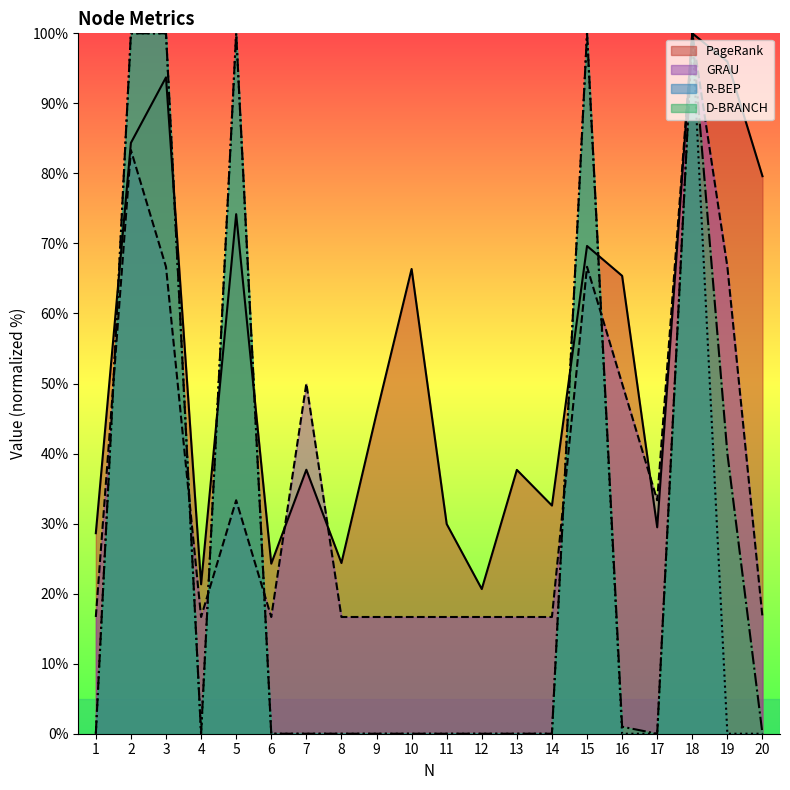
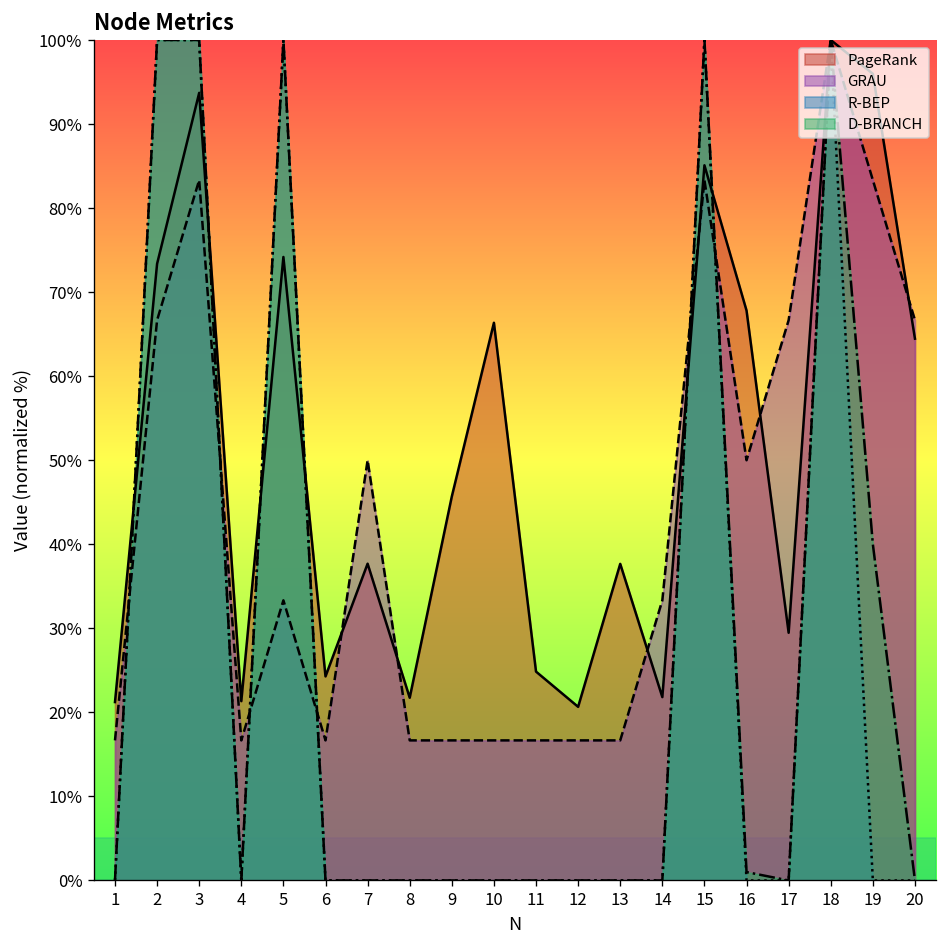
PageRank, 1: 29% -> 21%
PageRank, 2: 84% -> 73%
GRAU, 2: 83% -> 67%
GRAU, 3: 67% -> 83%
PageRank, 8: 24% -> 22%
PageRank, 11: 30% -> 25%
PageRank, 14: 33% -> 22%
GRAU, 14: 17% -> 33%
PageRank, 15: 70% -> 85%
GRAU, 15: 67% -> 83%
PageRank, 16: 65% -> 68%
GRAU, 17: 33% -> 67%
GRAU, 19: 67% -> 83%
PageRank, 20: 80% -> 64%
GRAU, 20: 17% -> 67%
